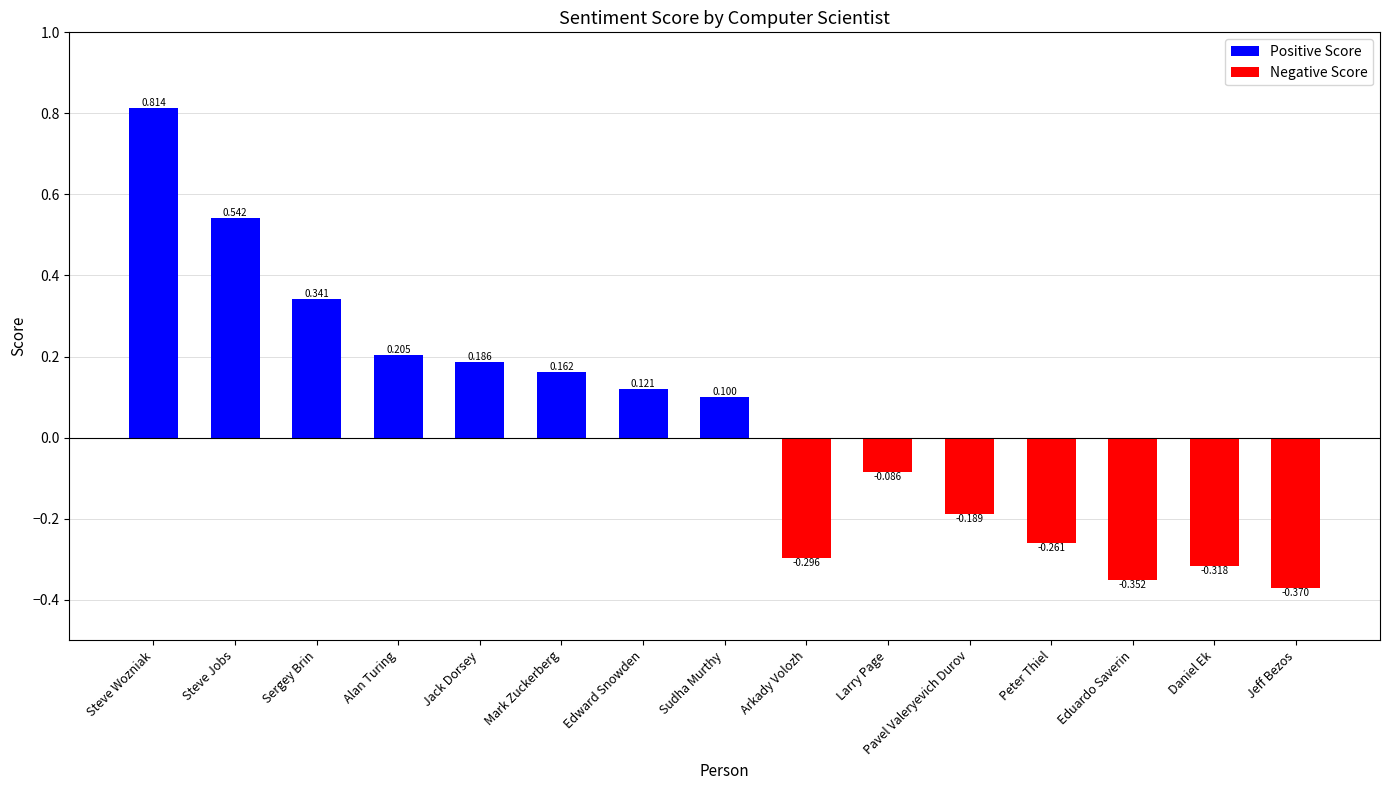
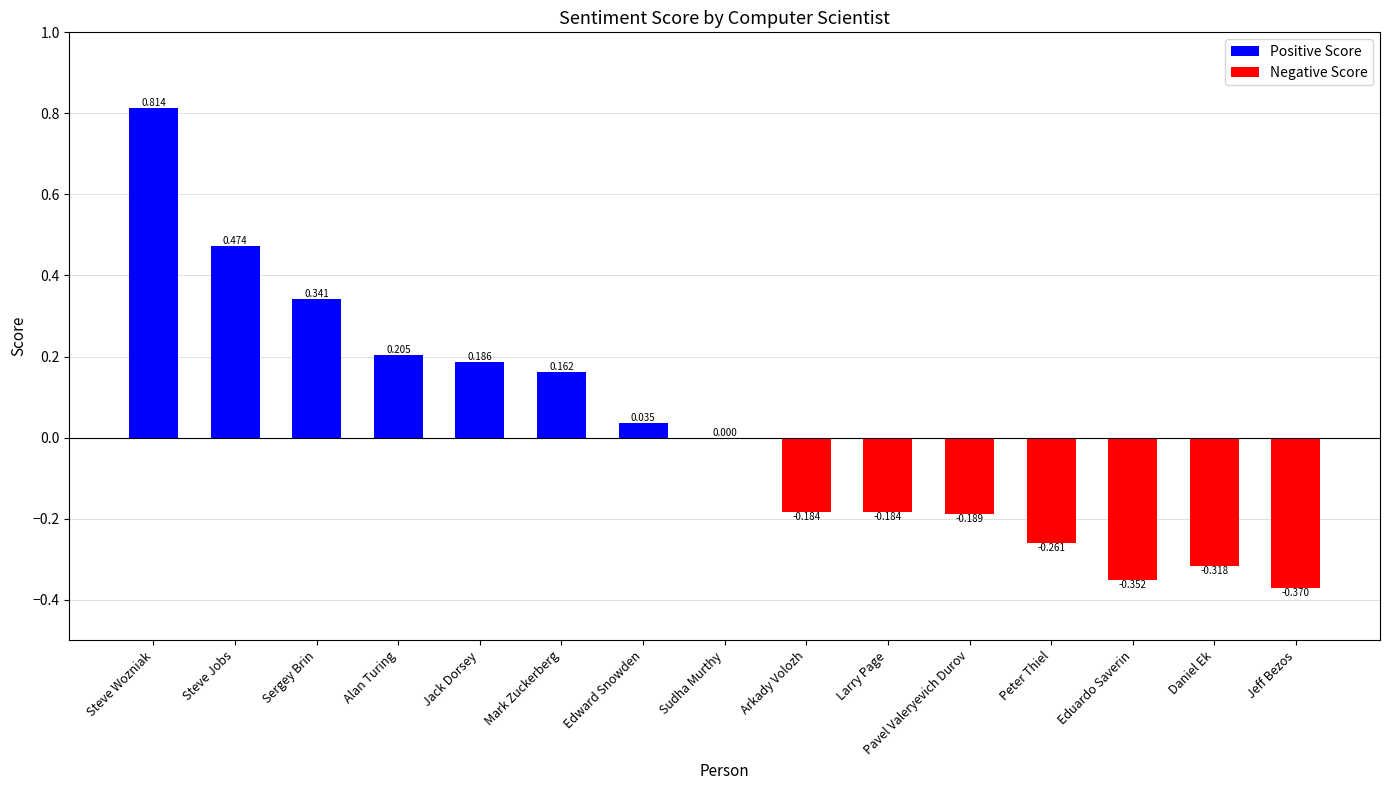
Steve Jobs: 0.542 -> 0.474
Edward Snowden: 0.121 -> 0.035
Sudha Murthy: 0.100 -> 0.000
Arkady Volozh: -0.296 -> -0.184
Larry Page: -0.086 -> -0.184
